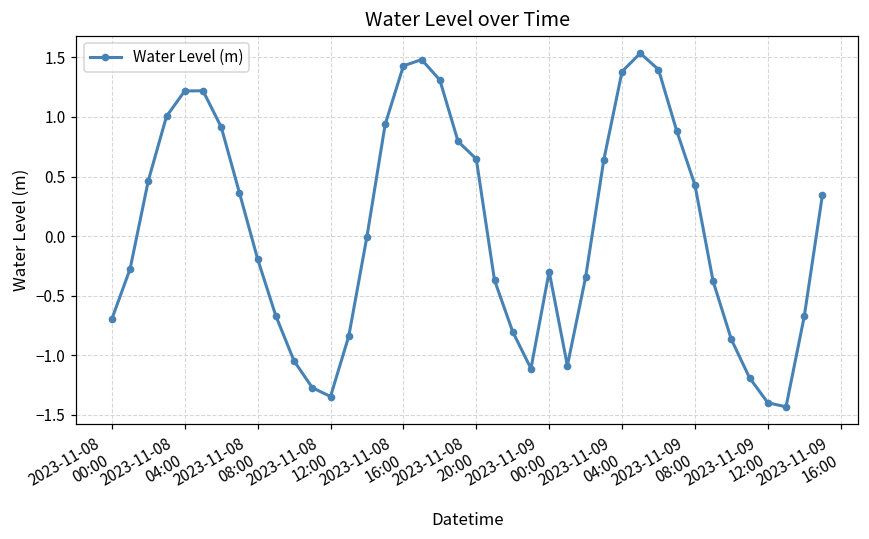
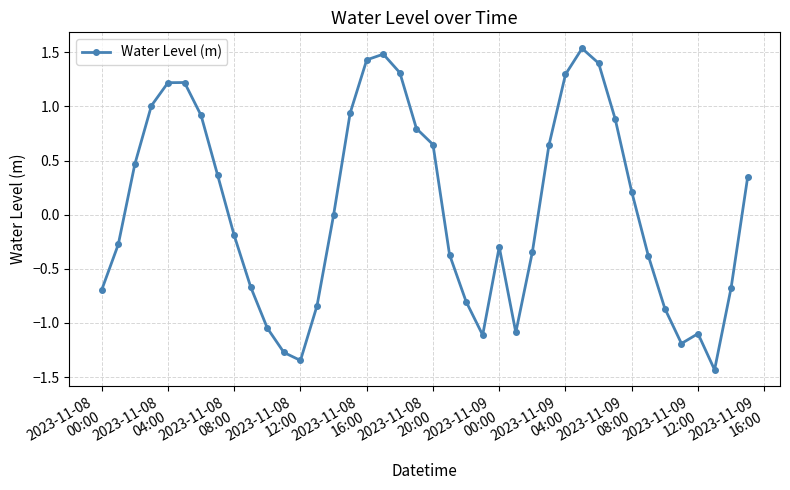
2023-11-09 04:00: 1.38 -> 1.30
2023-11-09 08:00: 0.43 -> 0.21
2023-11-09 12:00: -1.40 -> -1.10
